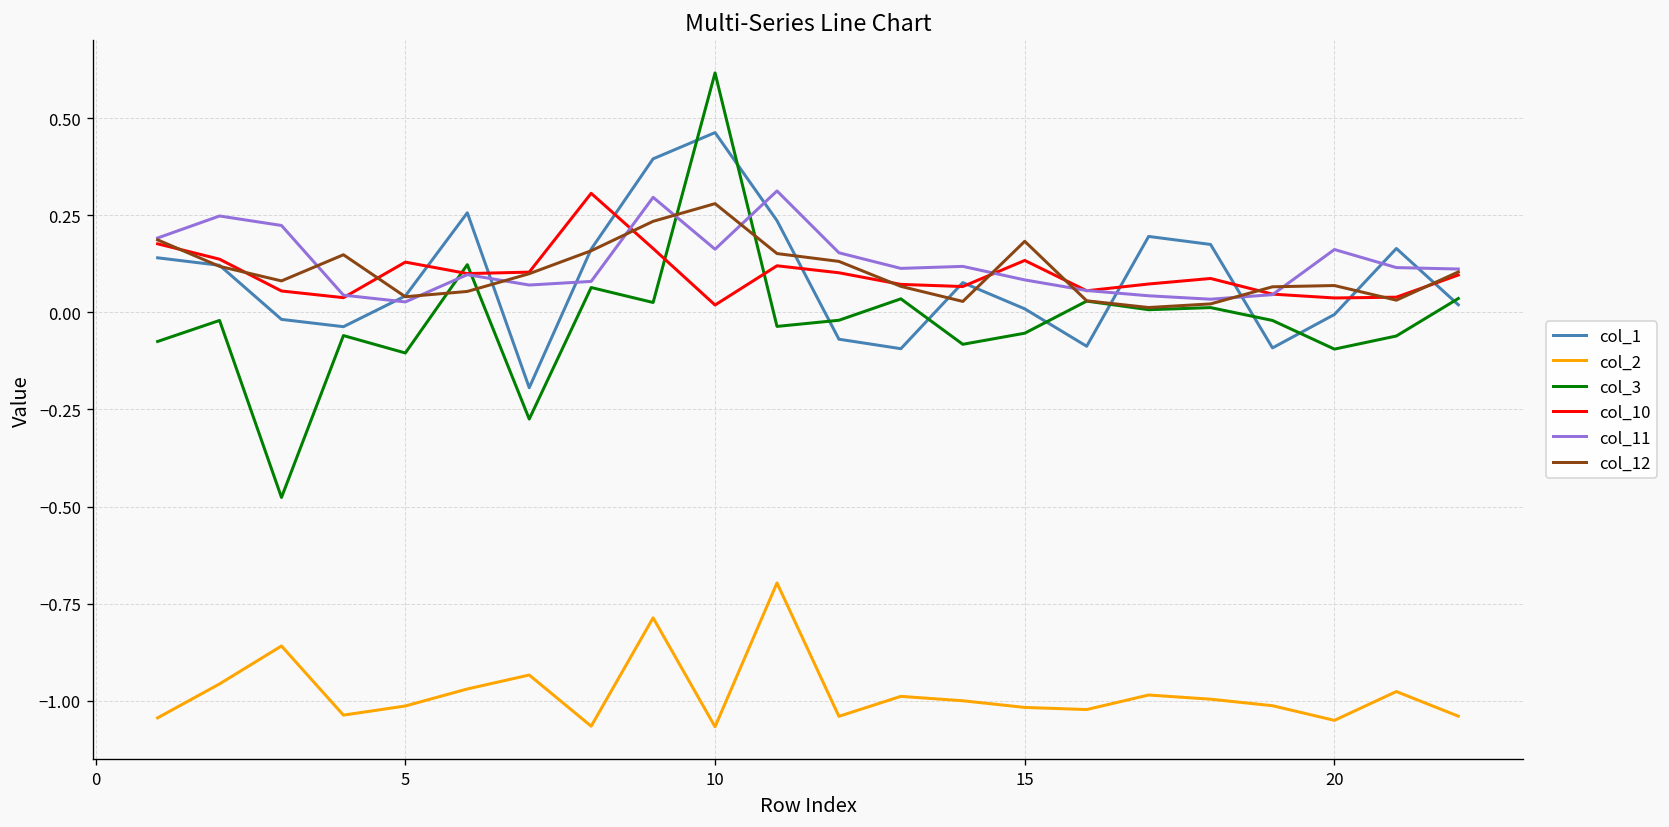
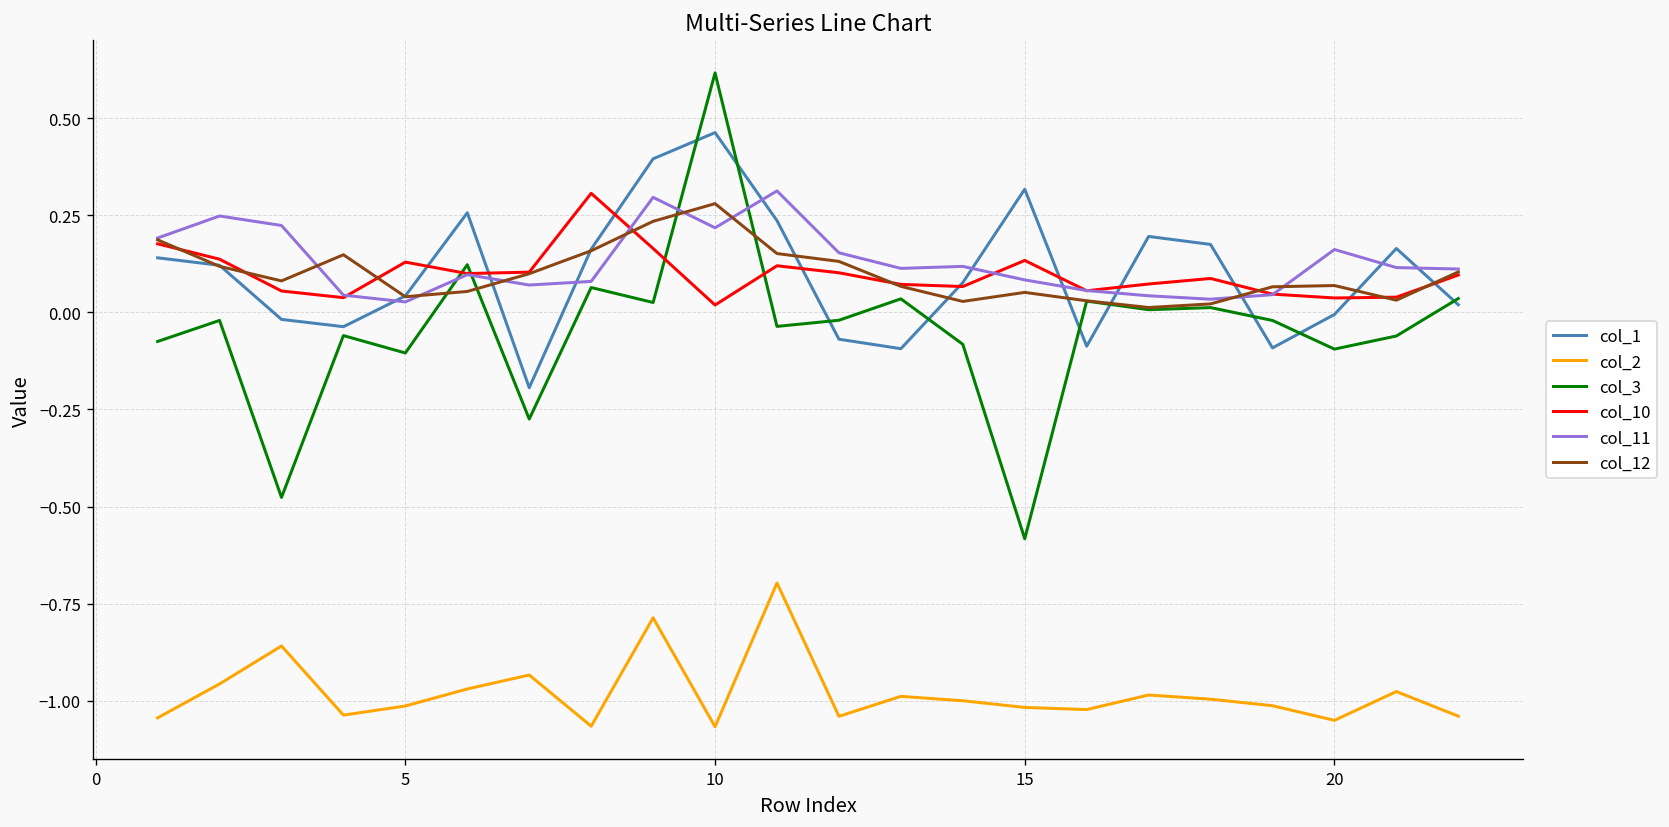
col_11, 10: 0.16 -> 0.22
col_1, 15: 0.01 -> 0.32
col_3, 15: -0.05 -> -0.58
col_12, 15: 0.18 -> 0.05
